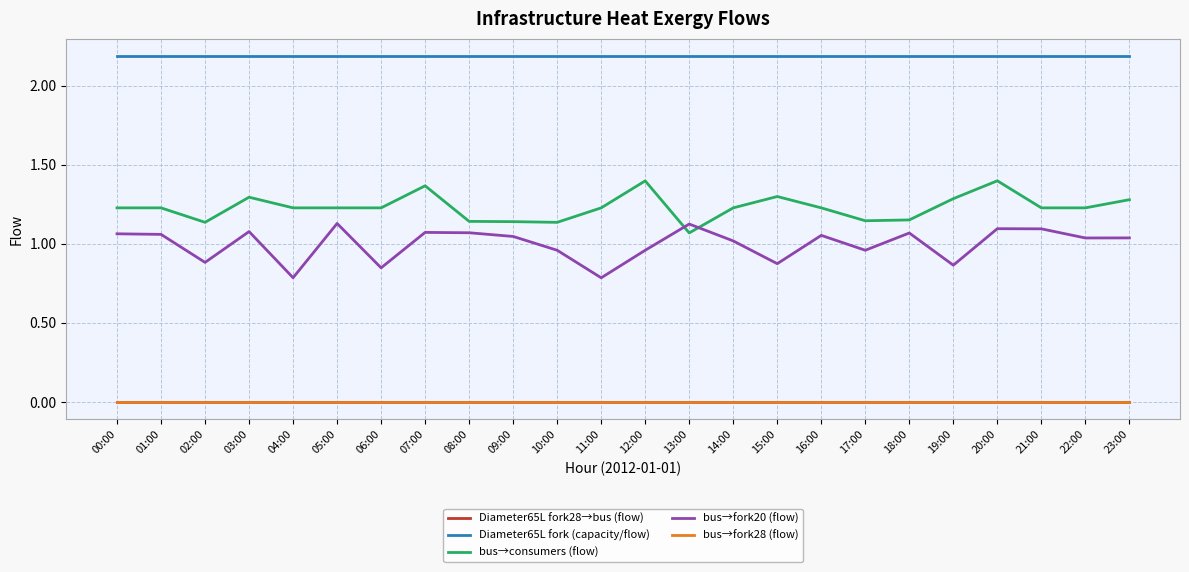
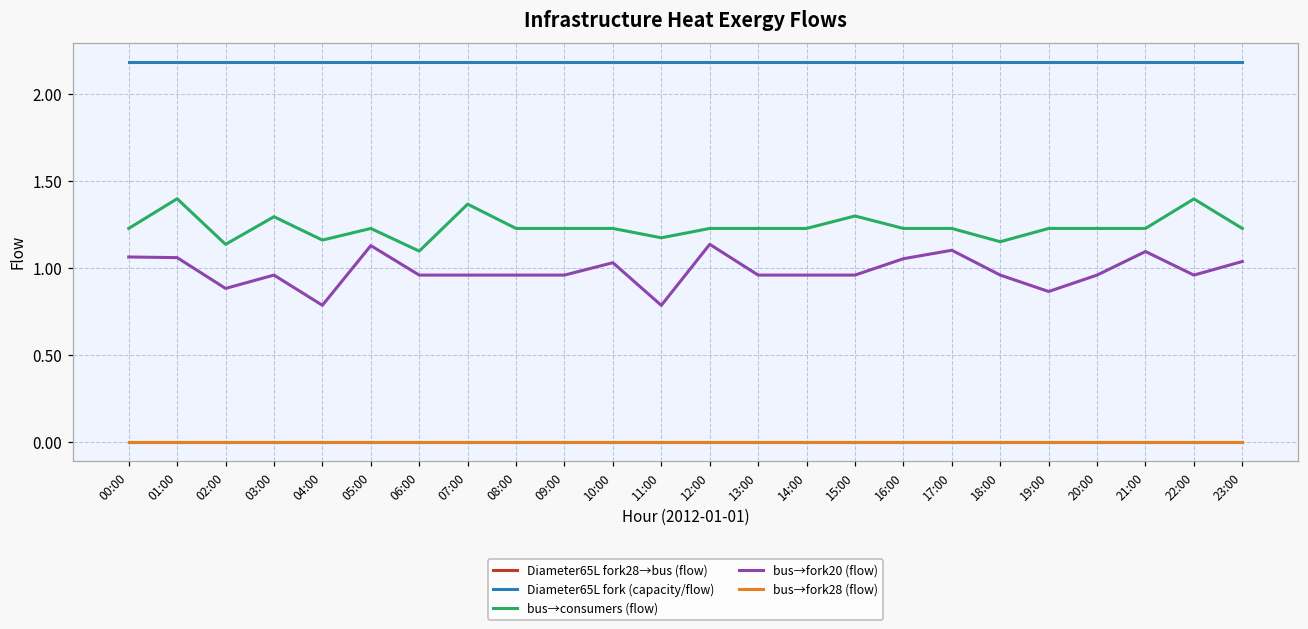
bus→consumers (flow), 01:00: 1.23 -> 1.40
bus→fork20 (flow), 03:00: 1.08 -> 0.96
bus→consumers (flow), 04:00: 1.23 -> 1.16
bus→consumers (flow), 06:00: 1.23 -> 1.10
bus→fork20 (flow), 06:00: 0.85 -> 0.96
bus→fork20 (flow), 07:00: 1.07 -> 0.96
bus→consumers (flow), 08:00: 1.14 -> 1.23
bus→fork20 (flow), 08:00: 1.07 -> 0.96
bus→consumers (flow), 09:00: 1.14 -> 1.23
bus→fork20 (flow), 09:00: 1.05 -> 0.96
bus→consumers (flow), 10:00: 1.14 -> 1.23
bus→fork20 (flow), 10:00: 0.96 -> 1.03
bus→consumers (flow), 11:00: 1.23 -> 1.17
bus→consumers (flow), 12:00: 1.40 -> 1.23
bus→fork20 (flow), 12:00: 0.96 -> 1.14
bus→consumers (flow), 13:00: 1.07 -> 1.23
bus→fork20 (flow), 13:00: 1.13 -> 0.96
bus→fork20 (flow), 14:00: 1.02 -> 0.96
bus→fork20 (flow), 15:00: 0.87 -> 0.96
bus→consumers (flow), 17:00: 1.15 -> 1.23
bus→fork20 (flow), 17:00: 0.96 -> 1.10
bus→fork20 (flow), 18:00: 1.07 -> 0.96
bus→consumers (flow), 19:00: 1.29 -> 1.23
bus→consumers (flow), 20:00: 1.40 -> 1.23
bus→fork20 (flow), 20:00: 1.10 -> 0.96
bus→consumers (flow), 22:00: 1.23 -> 1.40
bus→fork20 (flow), 22:00: 1.04 -> 0.96
bus→consumers (flow), 23:00: 1.28 -> 1.23
